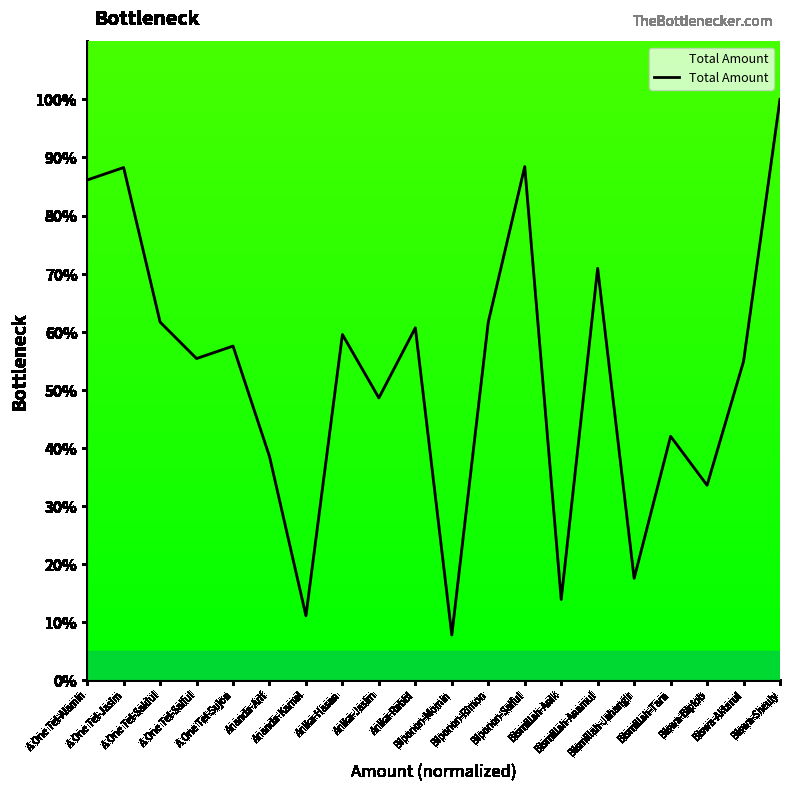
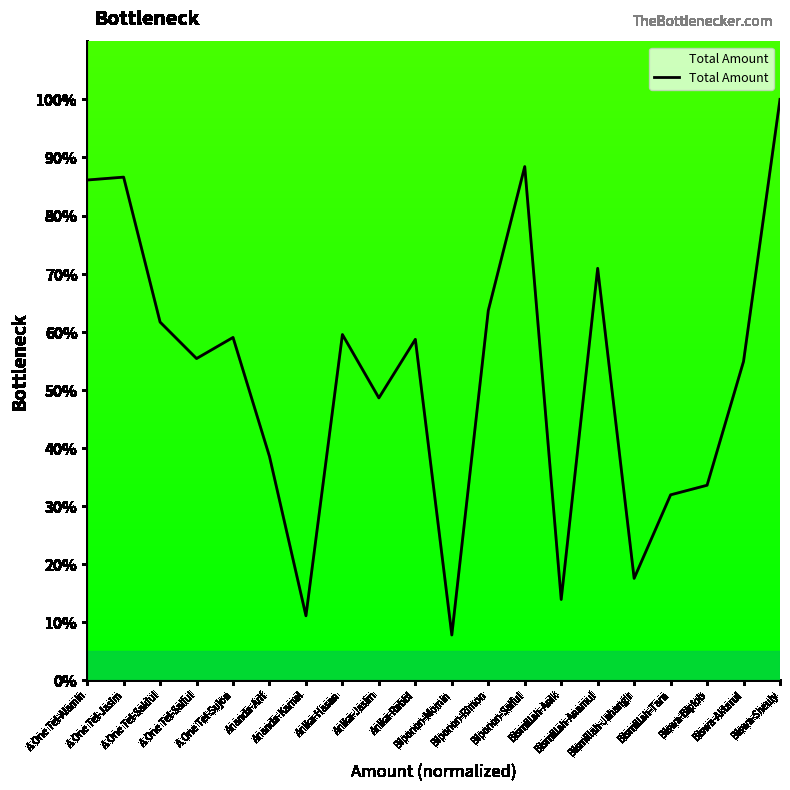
A One Tel-Jasim: 88% -> 87%
A One Tel-Sujon: 58% -> 59%
Anika-Rabbi: 61% -> 59%
Biponon-Rimon: 62% -> 64%
Bismillah-Tara: 42% -> 32%
